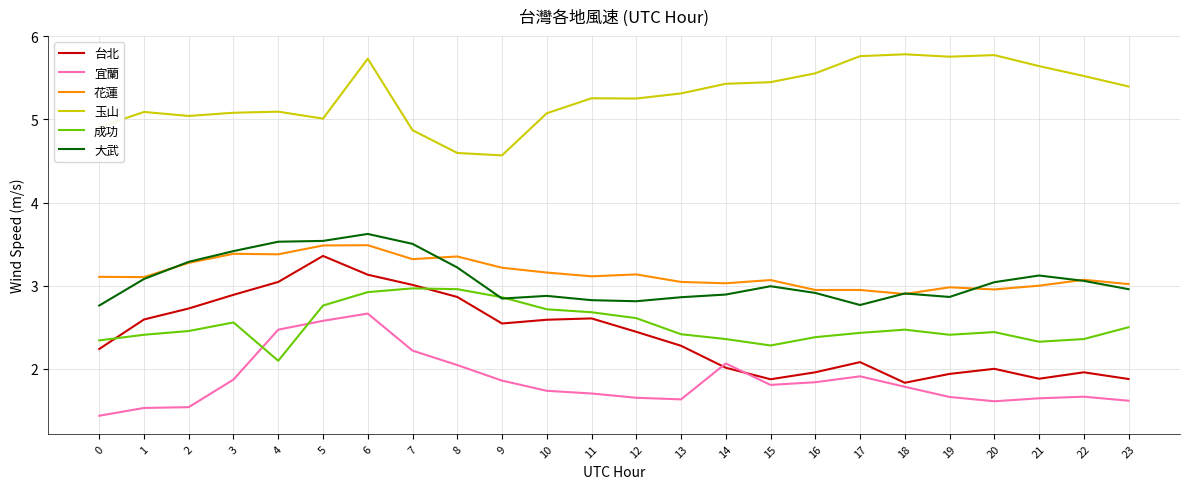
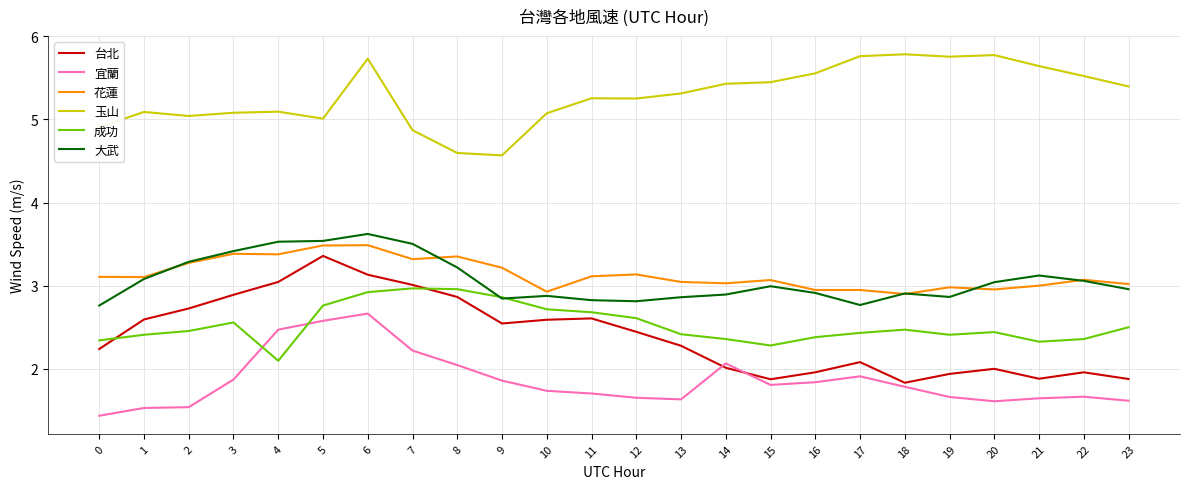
花蓮, 10: 3.2 -> 2.9
